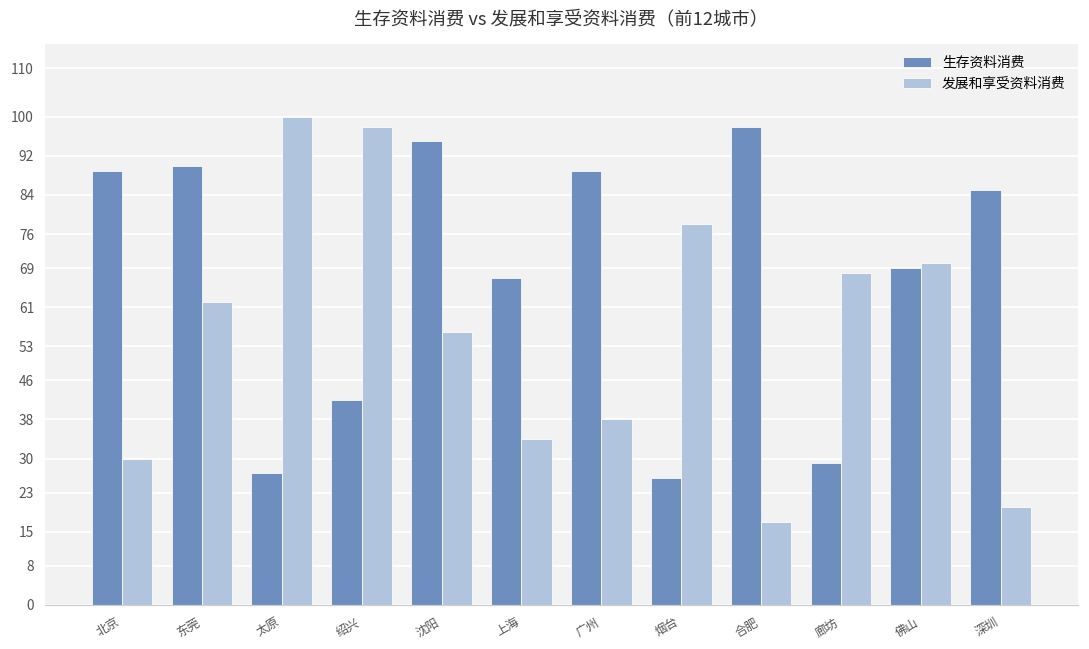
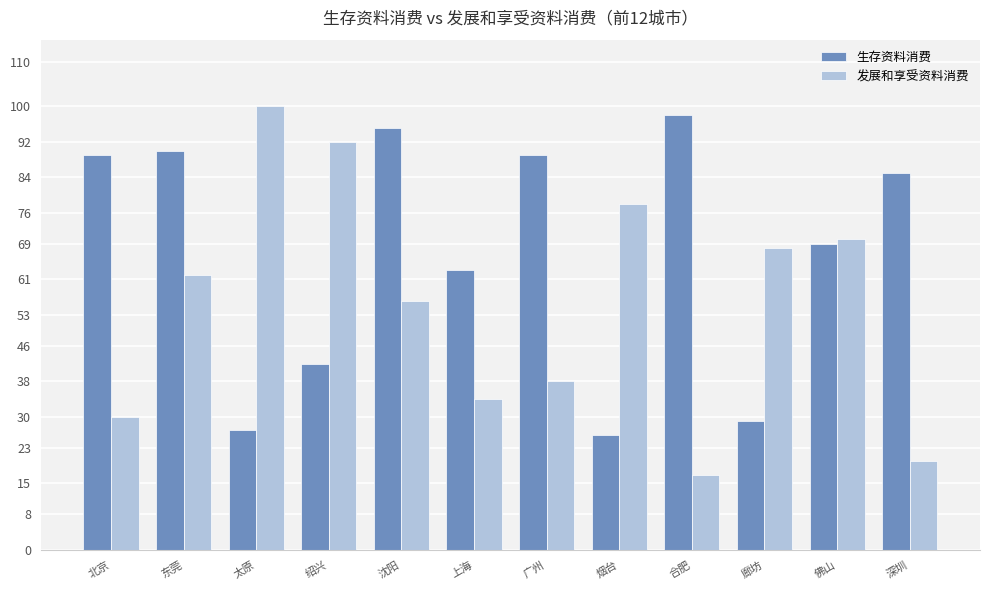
发展和享受资料消费, 绍兴: 98 -> 92
生存资料消费, 上海: 67 -> 63
